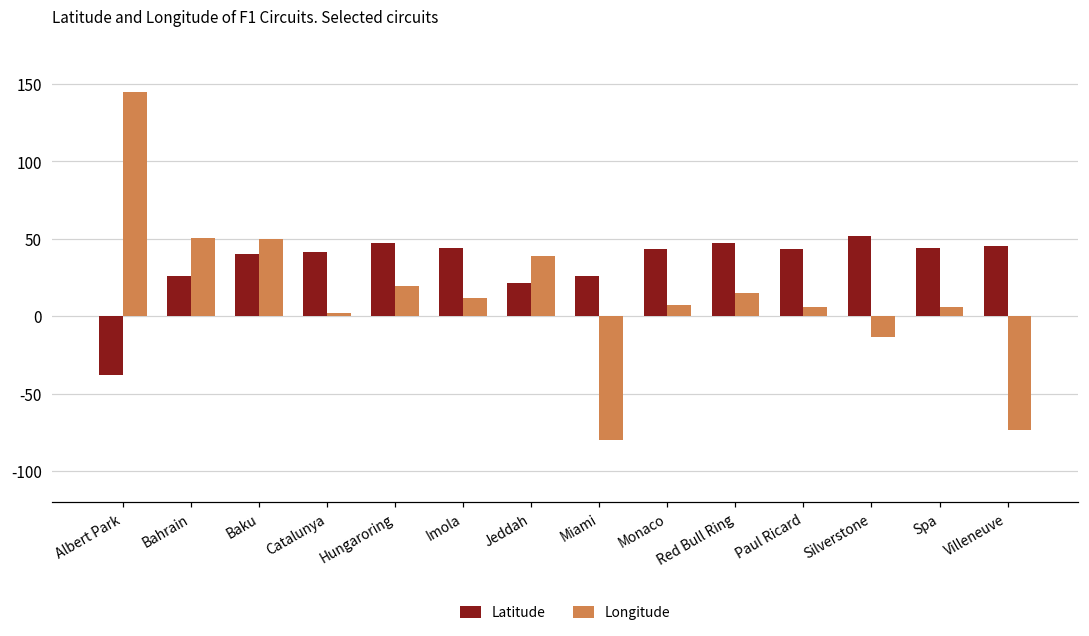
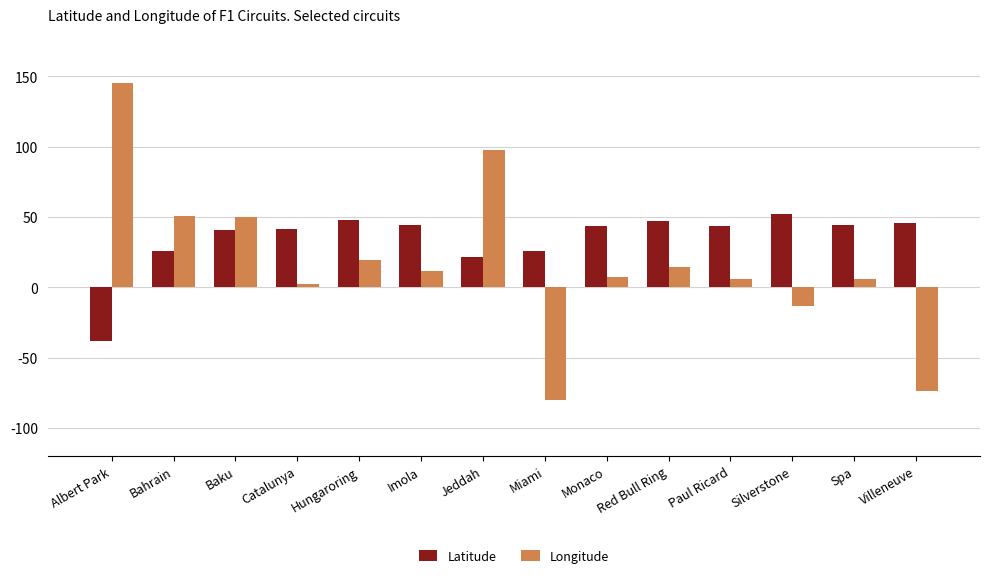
Longitude, Jeddah: 39 -> 97
